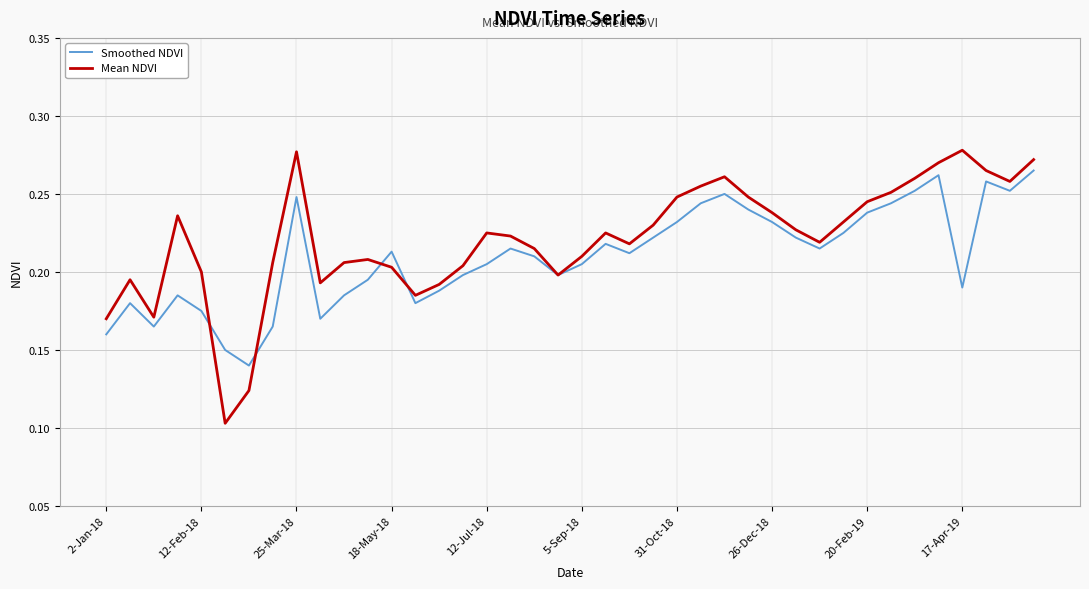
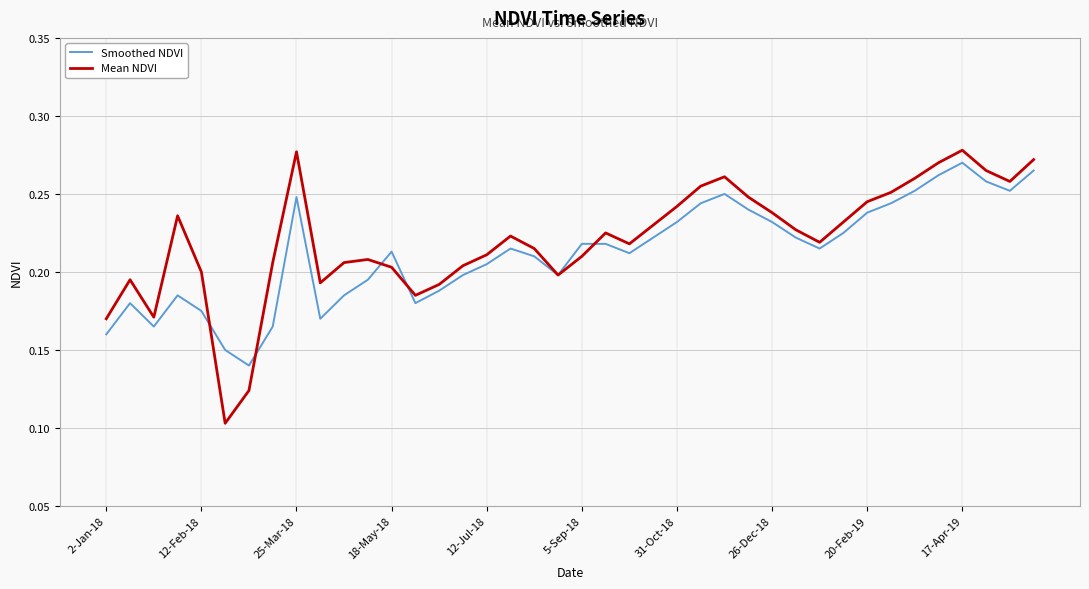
Mean NDVI, 12-Jul-18: 0.225 -> 0.211
Smoothed NDVI, 5-Sep-18: 0.205 -> 0.218
Mean NDVI, 31-Oct-18: 0.248 -> 0.242
Smoothed NDVI, 17-Apr-19: 0.19 -> 0.27
